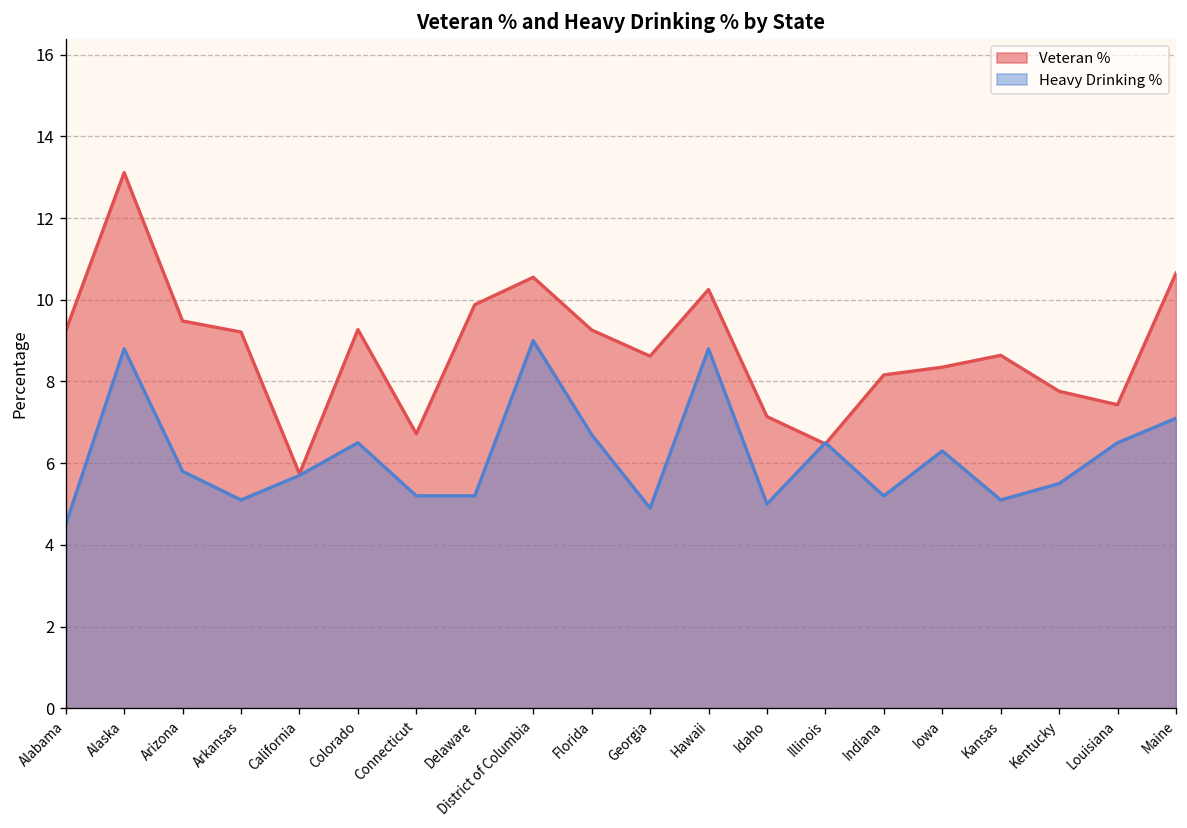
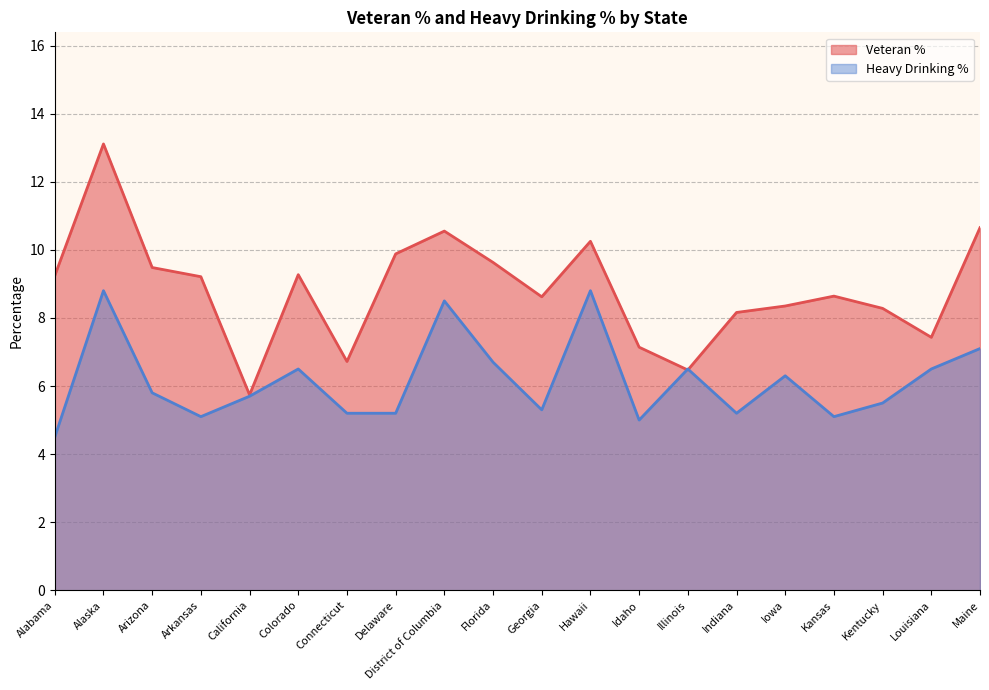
Heavy Drinking %, District of Columbia: 9.0 -> 8.5
Veteran %, Florida: 9.3 -> 9.6
Heavy Drinking %, Georgia: 4.9 -> 5.3
Veteran %, Kentucky: 7.8 -> 8.3
